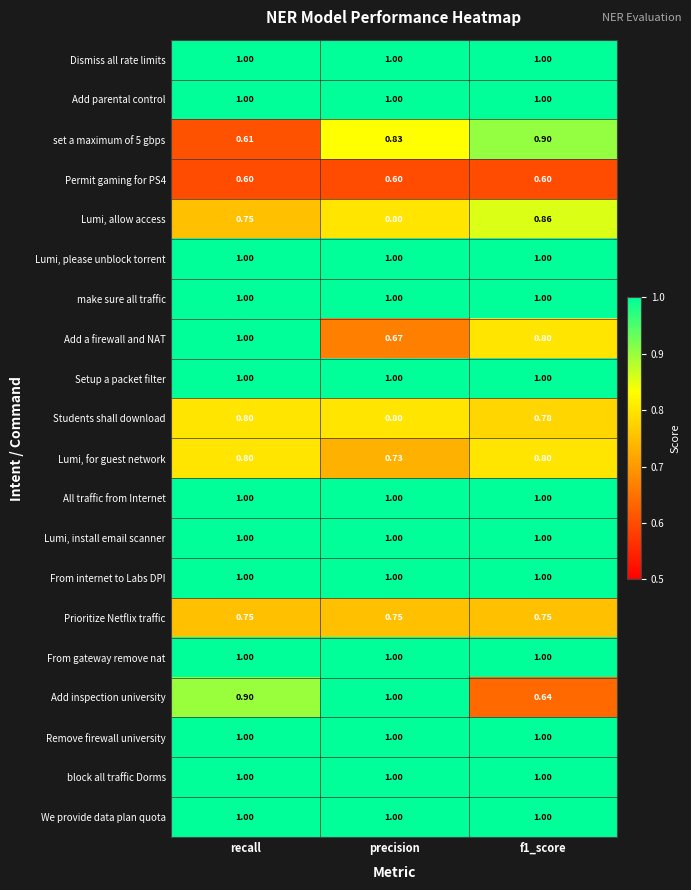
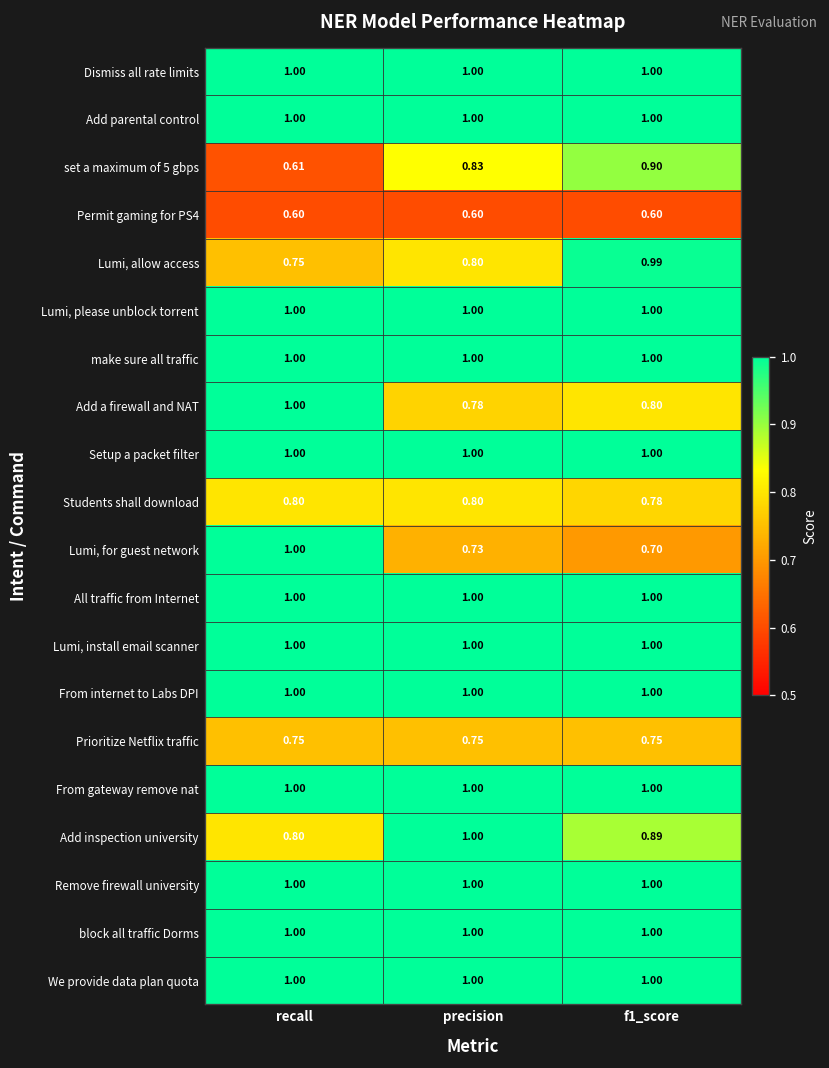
Lumi, allow access, f1_score: 0.86 -> 0.99
Add a firewall and NAT, precision: 0.67 -> 0.78
Lumi, for guest network, recall: 0.80 -> 1.00
Lumi, for guest network, f1_score: 0.80 -> 0.70
Add inspection university, recall: 0.90 -> 0.80
Add inspection university, f1_score: 0.64 -> 0.89
